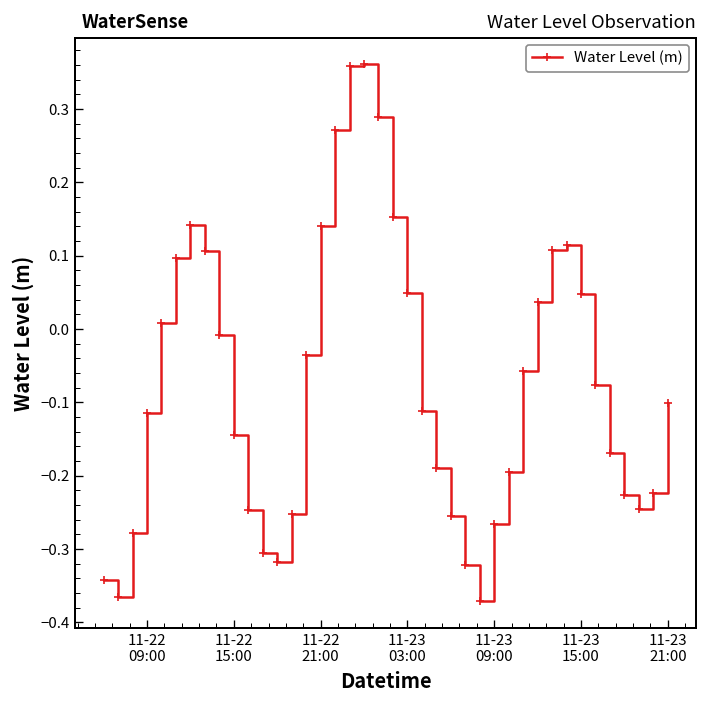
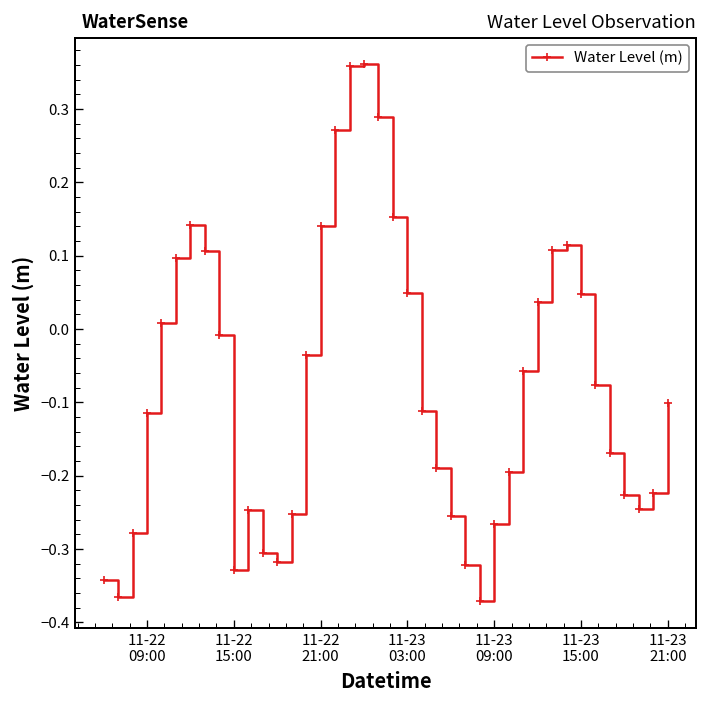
11-22 15:00: -0.15 -> -0.33
